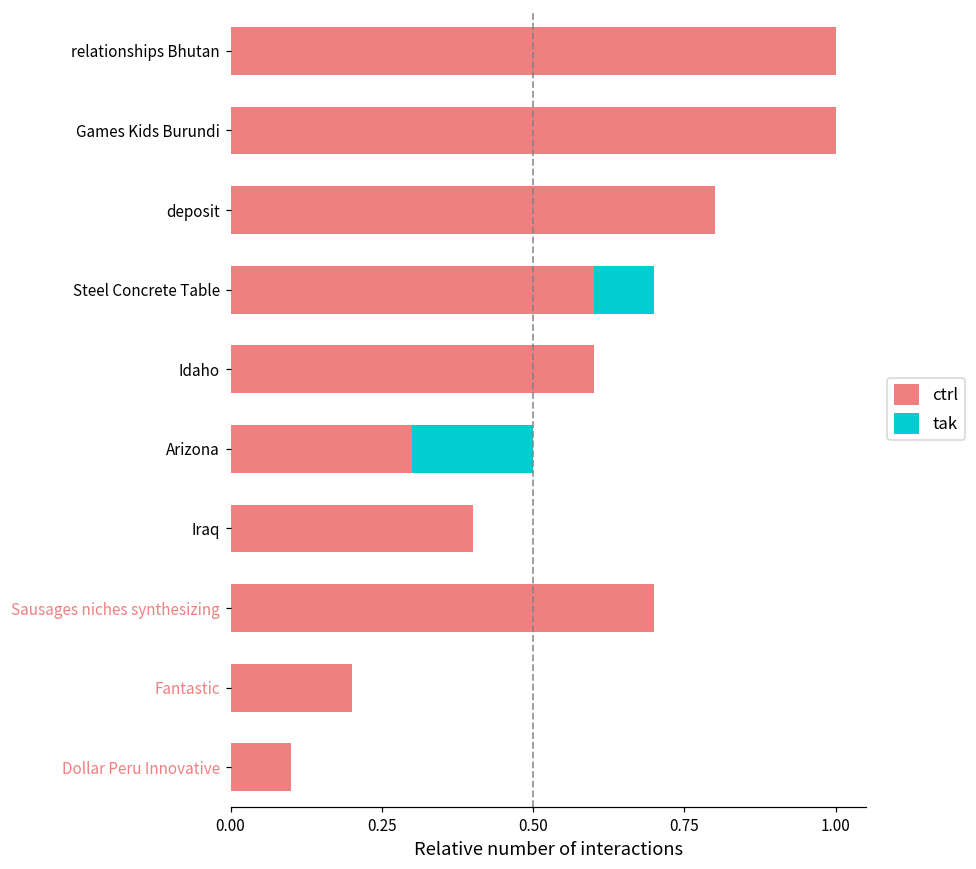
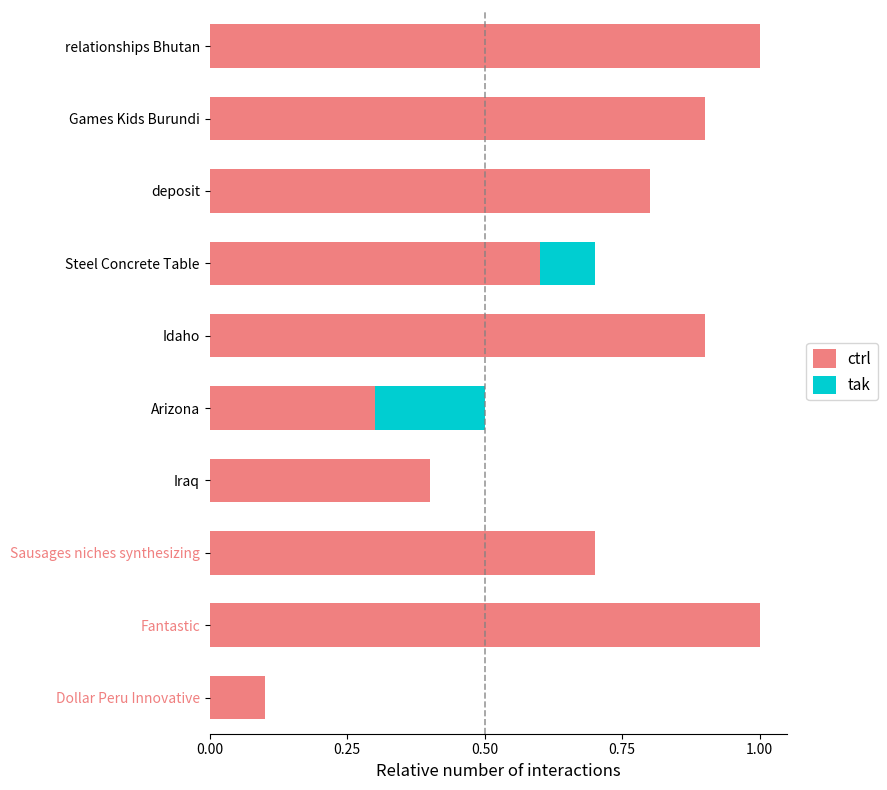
ctrl, Games Kids Burundi: 1.00 -> 0.90
ctrl, Idaho: 0.60 -> 0.90
ctrl, Fantastic: 0.20 -> 1.00
